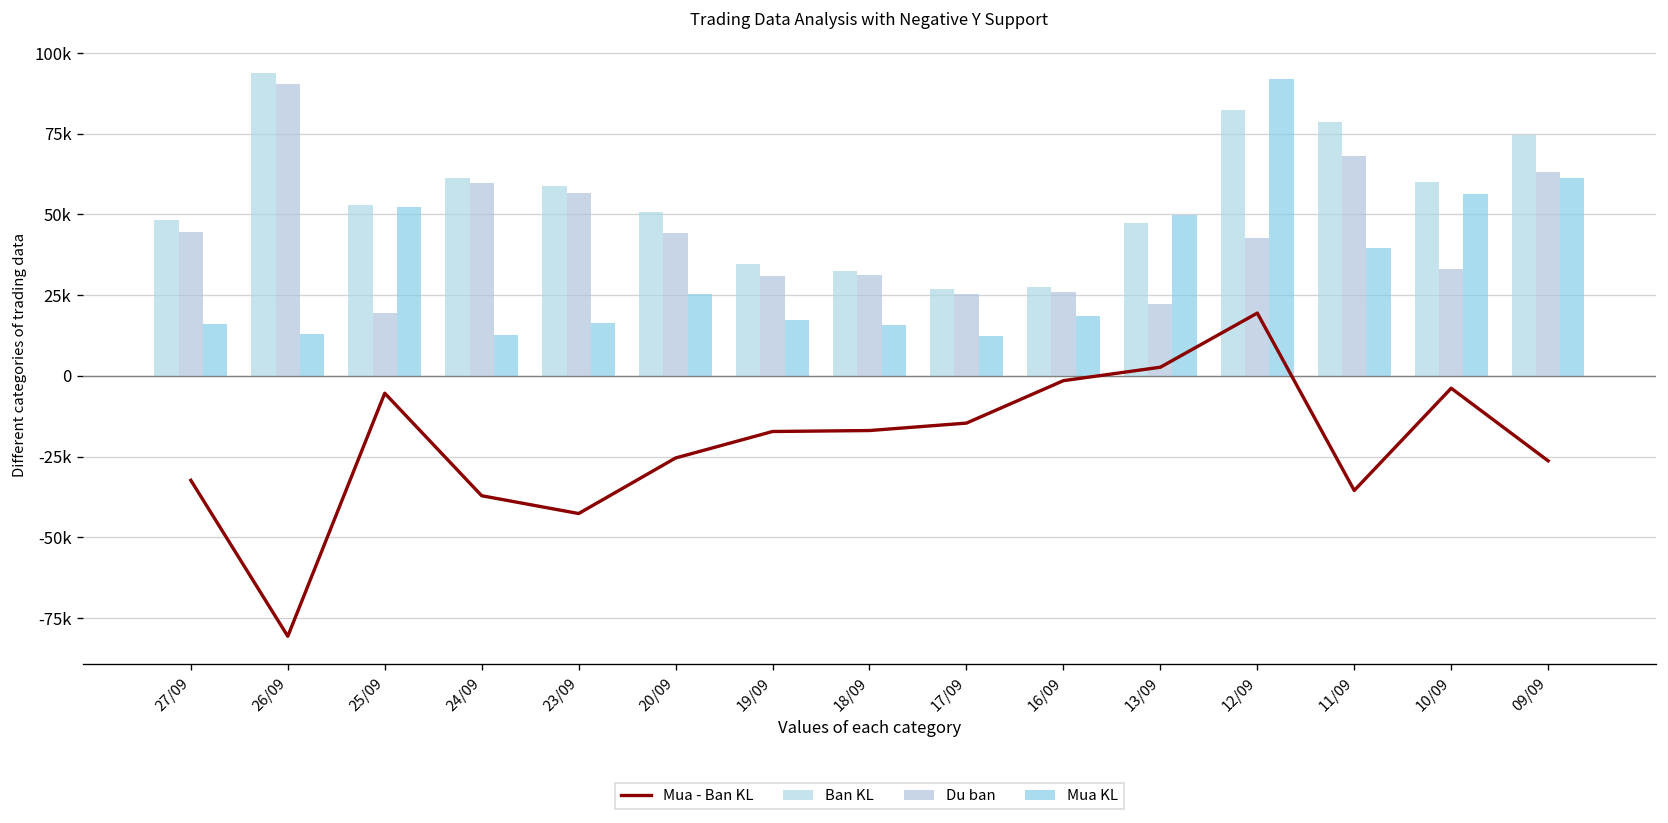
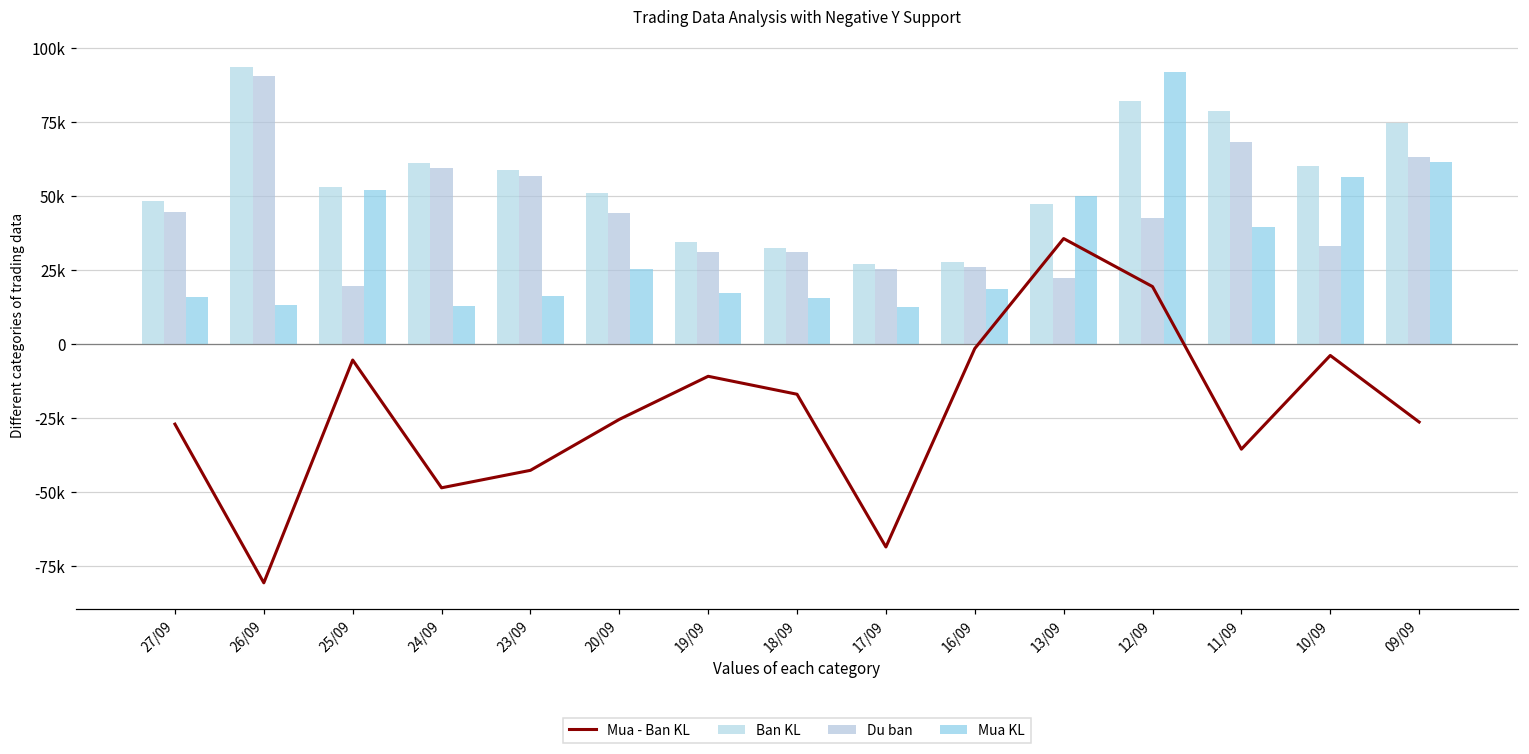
Mua - Ban KL, 27/09: -32000 -> -27000
Mua - Ban KL, 24/09: -37000 -> -49000
Mua - Ban KL, 19/09: -17000 -> -11000
Mua - Ban KL, 17/09: -15000 -> -68000
Mua - Ban KL, 13/09: 3000 -> 36000
